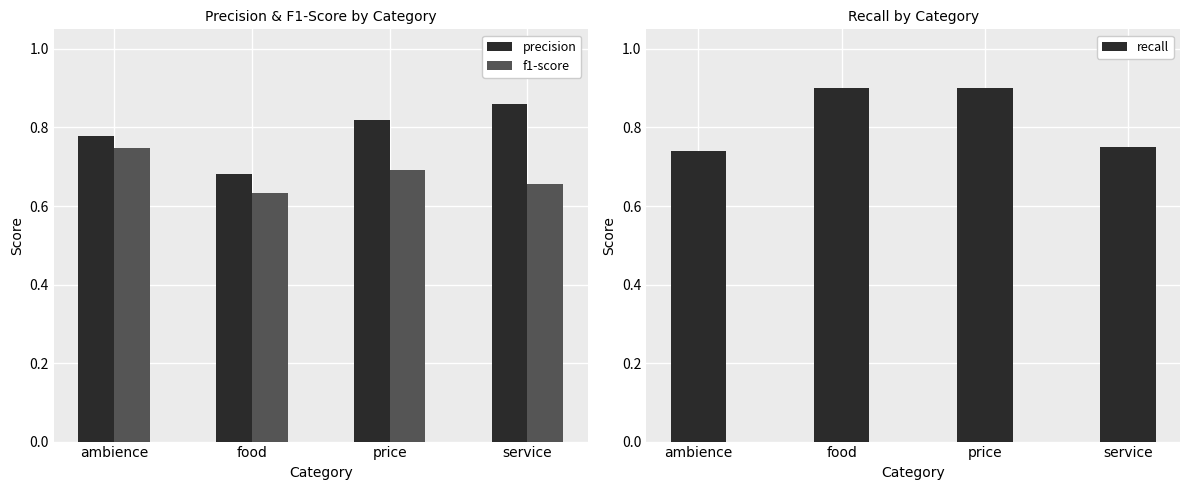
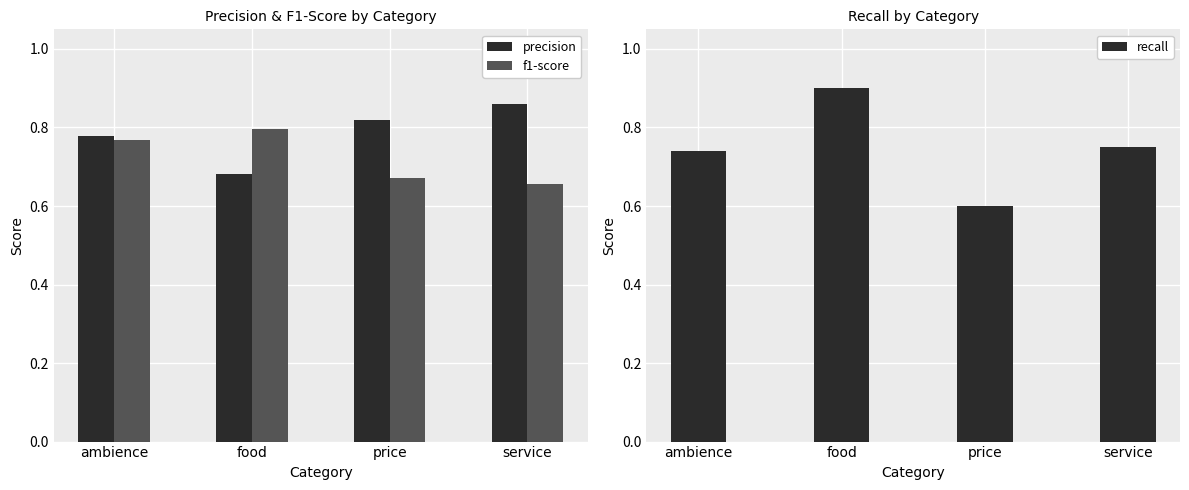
Precision & F1-Score by Category, f1-score, ambience: 0.75 -> 0.77
Precision & F1-Score by Category, f1-score, food: 0.63 -> 0.80
Precision & F1-Score by Category, f1-score, price: 0.69 -> 0.67
Recall by Category, price: 0.9 -> 0.6
